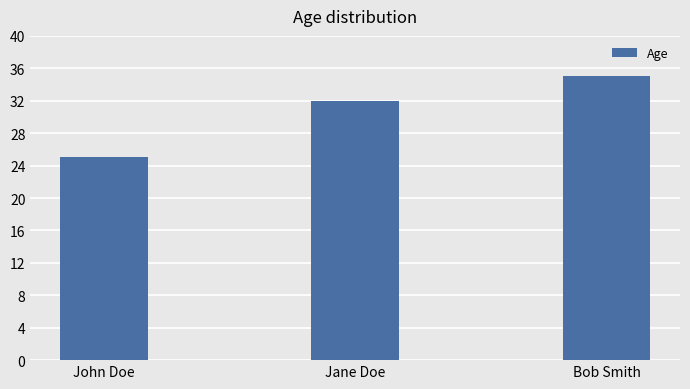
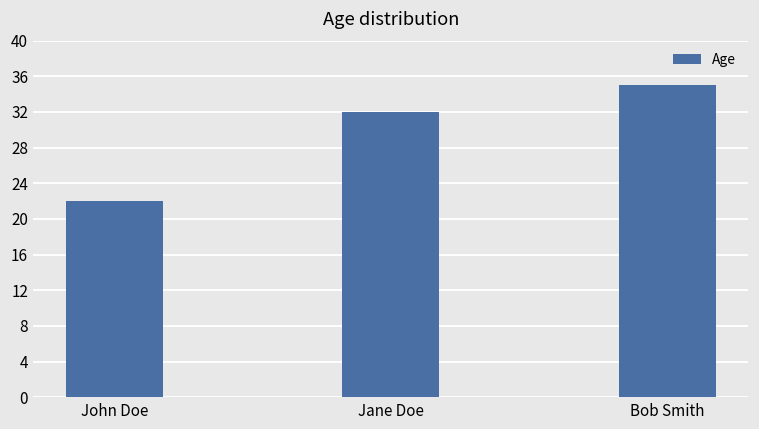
John Doe: 25 -> 22
